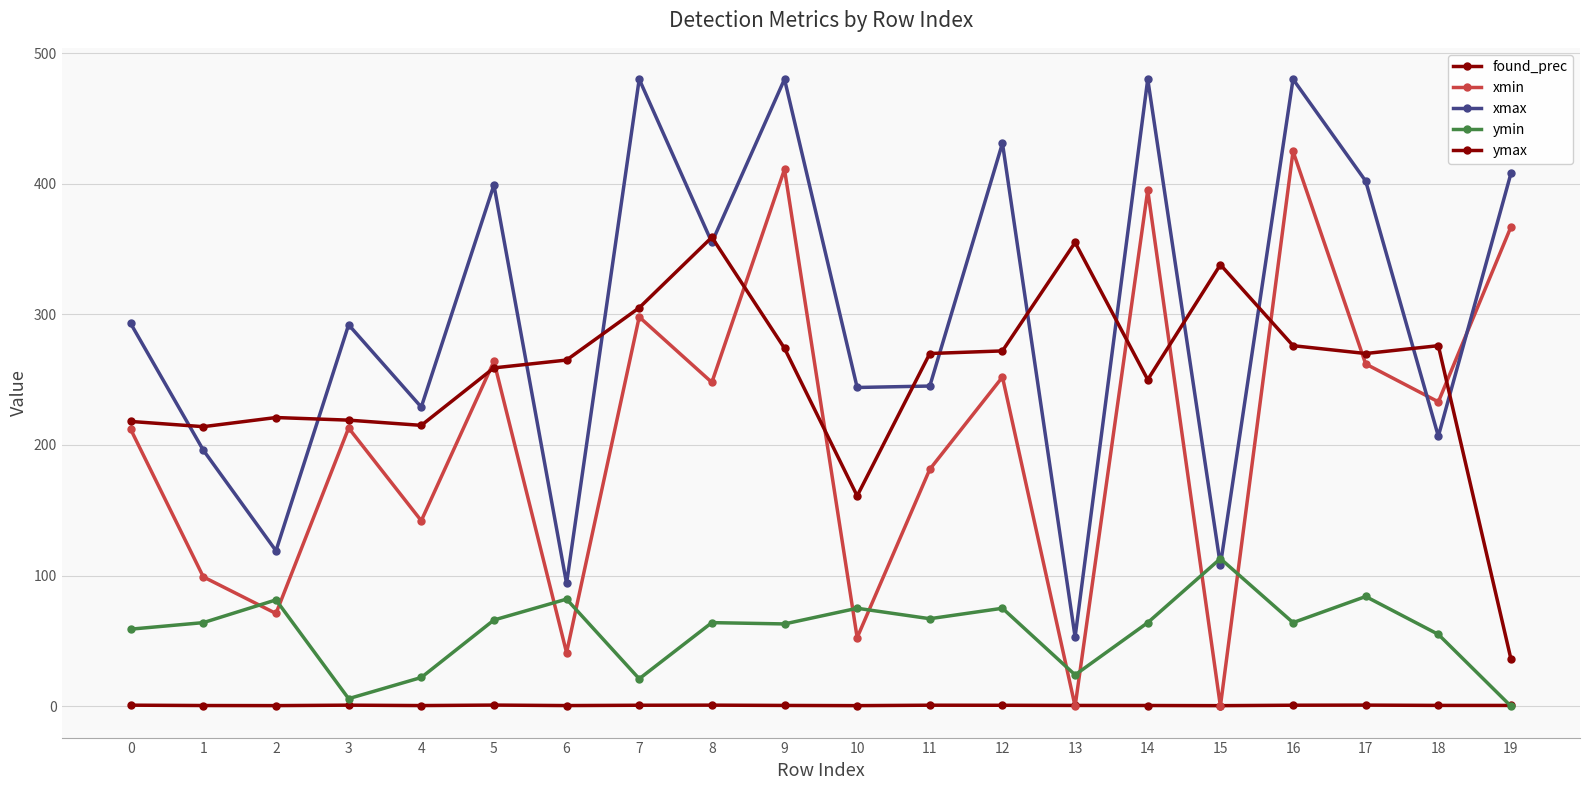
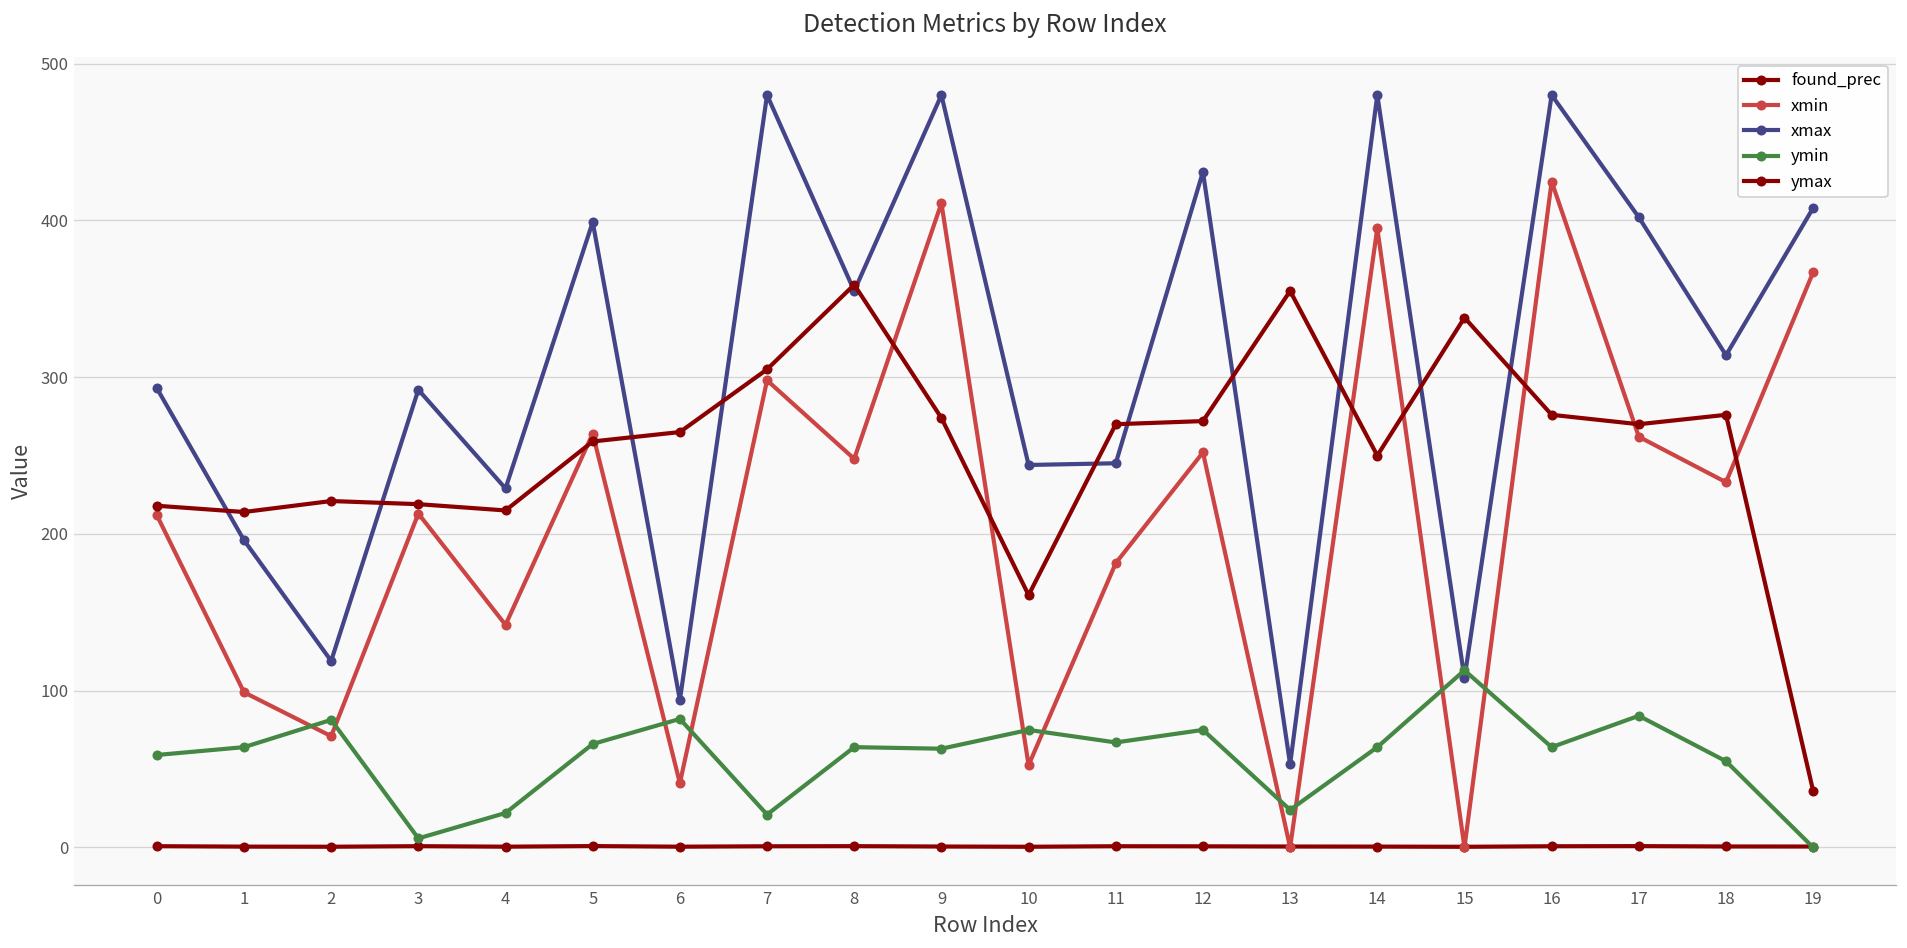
xmax, 18: 207 -> 314
